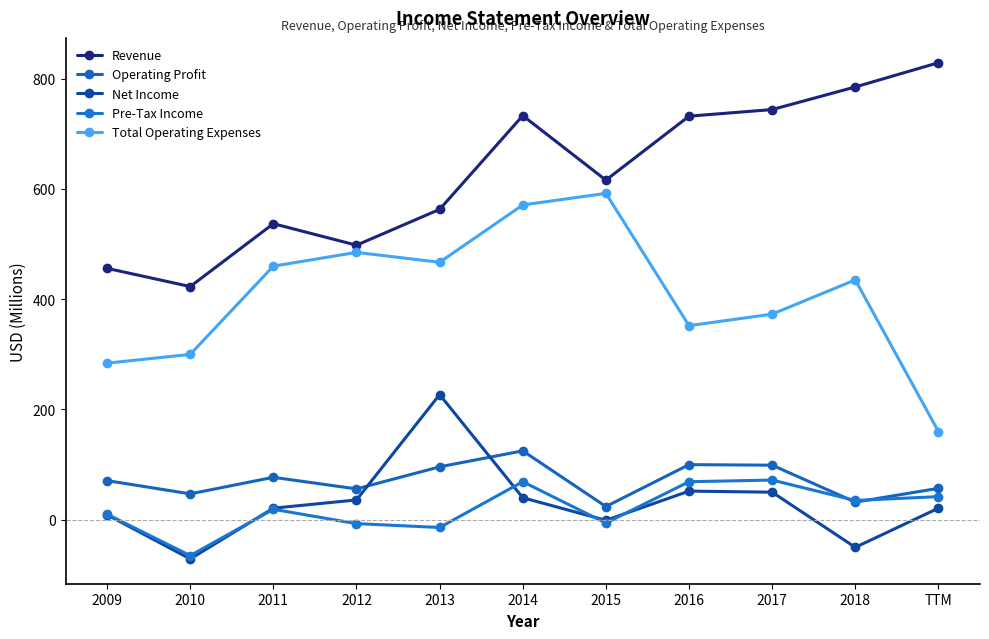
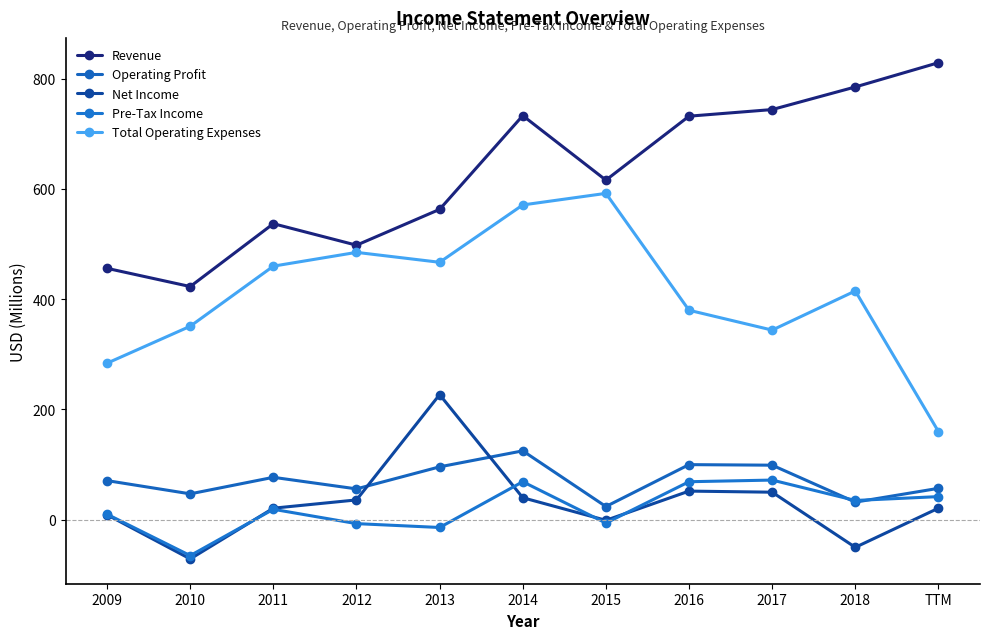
Total Operating Expenses, 2010: 300 -> 350
Total Operating Expenses, 2016: 350 -> 380
Total Operating Expenses, 2017: 370 -> 340
Total Operating Expenses, 2018: 440 -> 420
